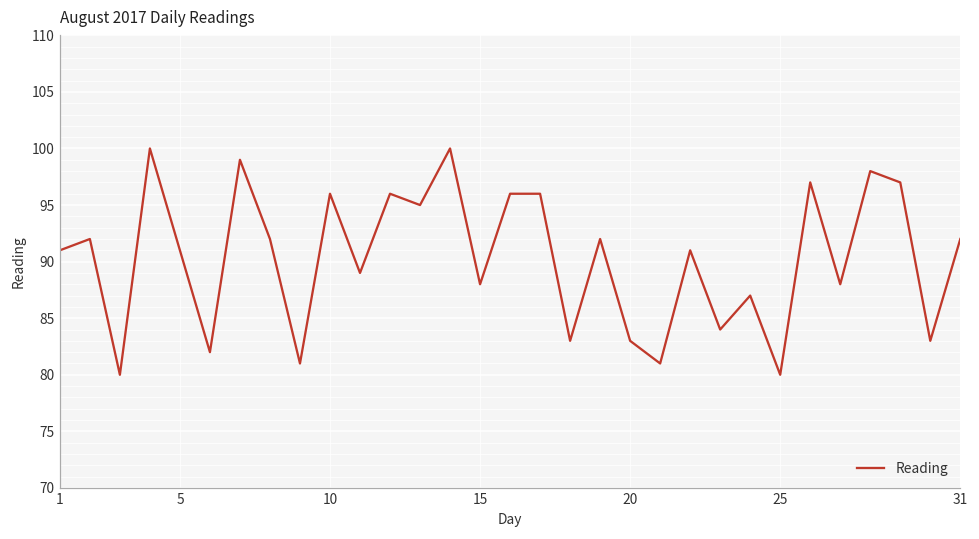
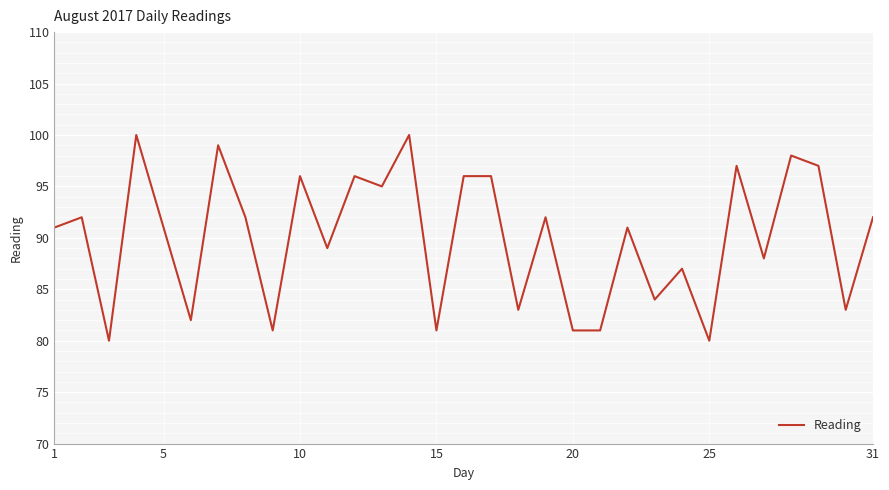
15: 88 -> 81
20: 83 -> 81
